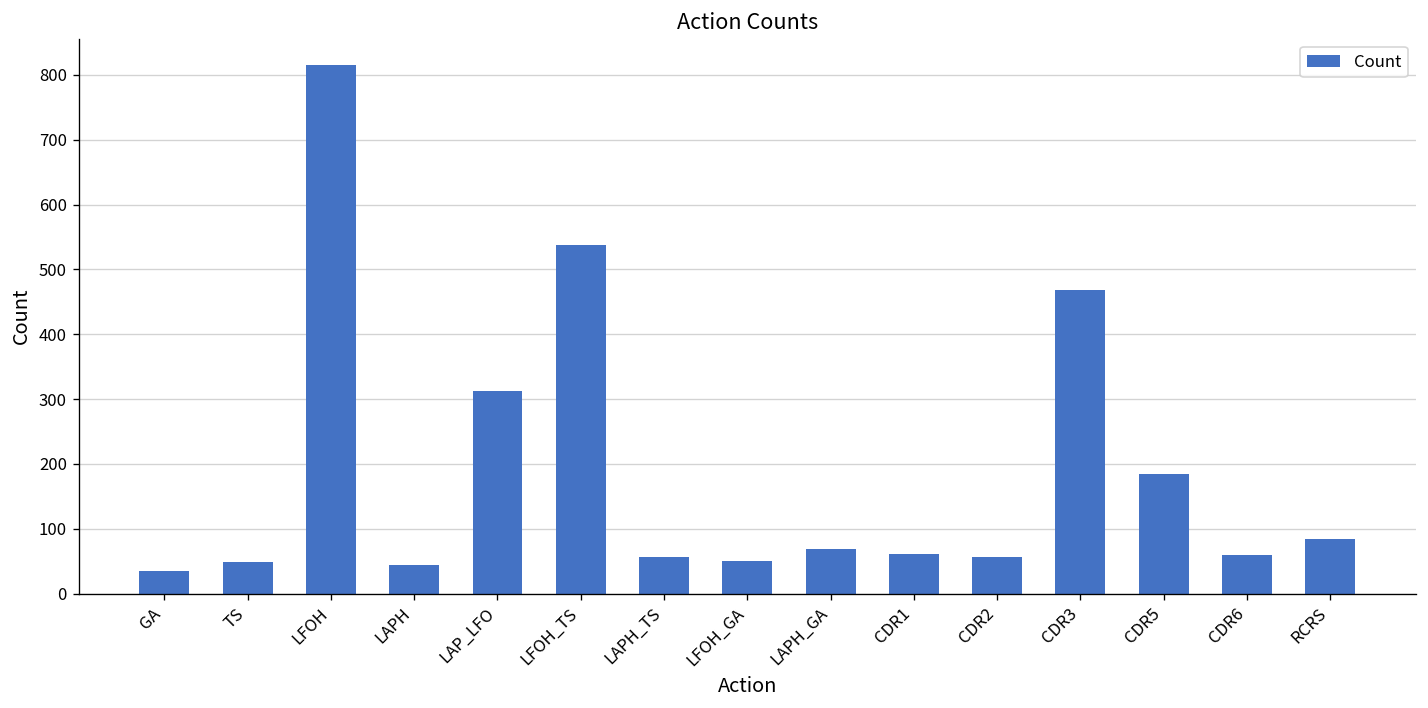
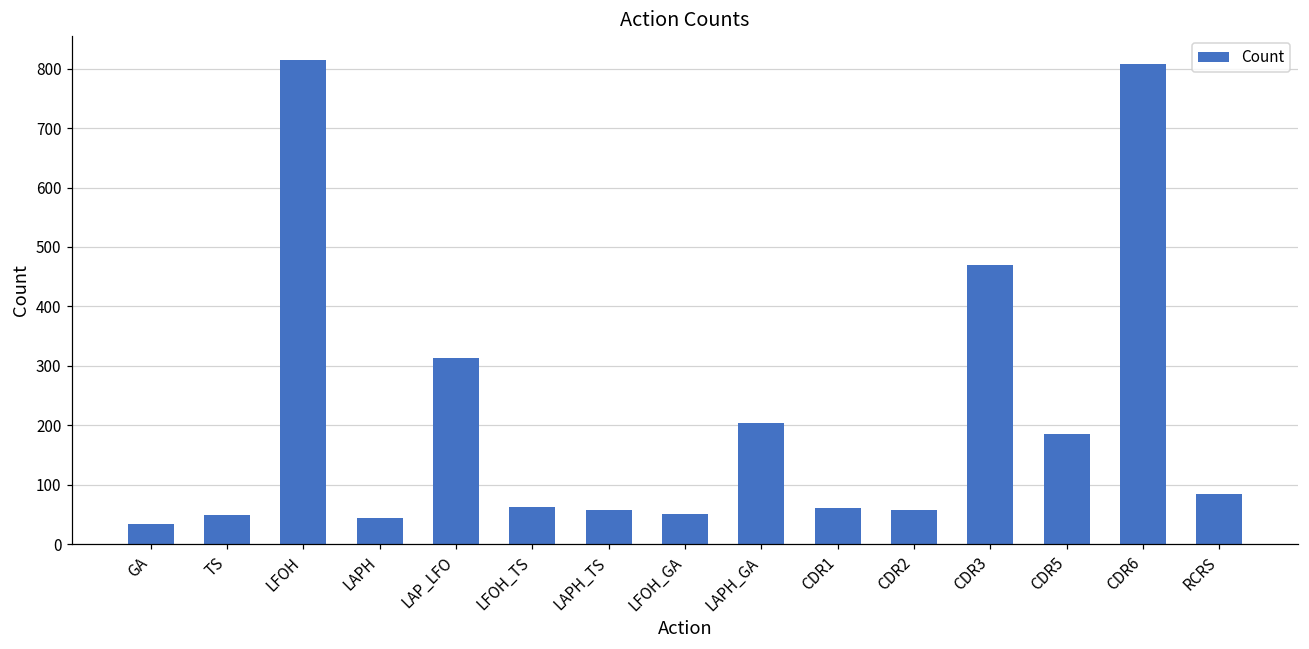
LFOH_TS: 540 -> 60
LAPH_GA: 70 -> 200
CDR6: 60 -> 810
